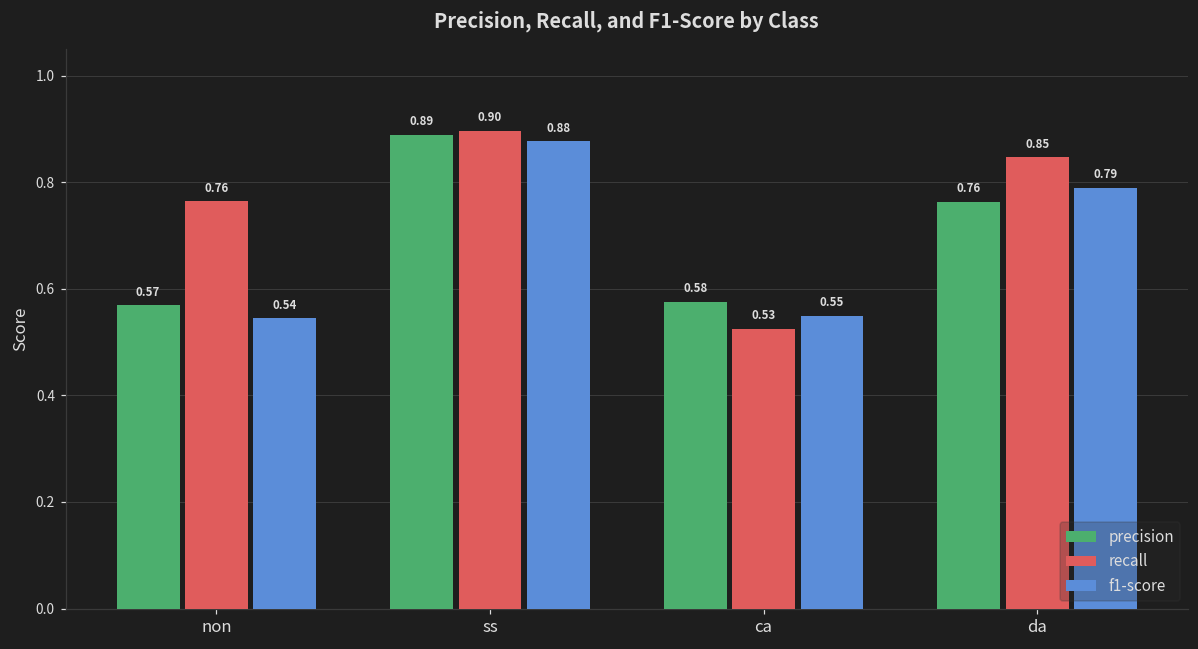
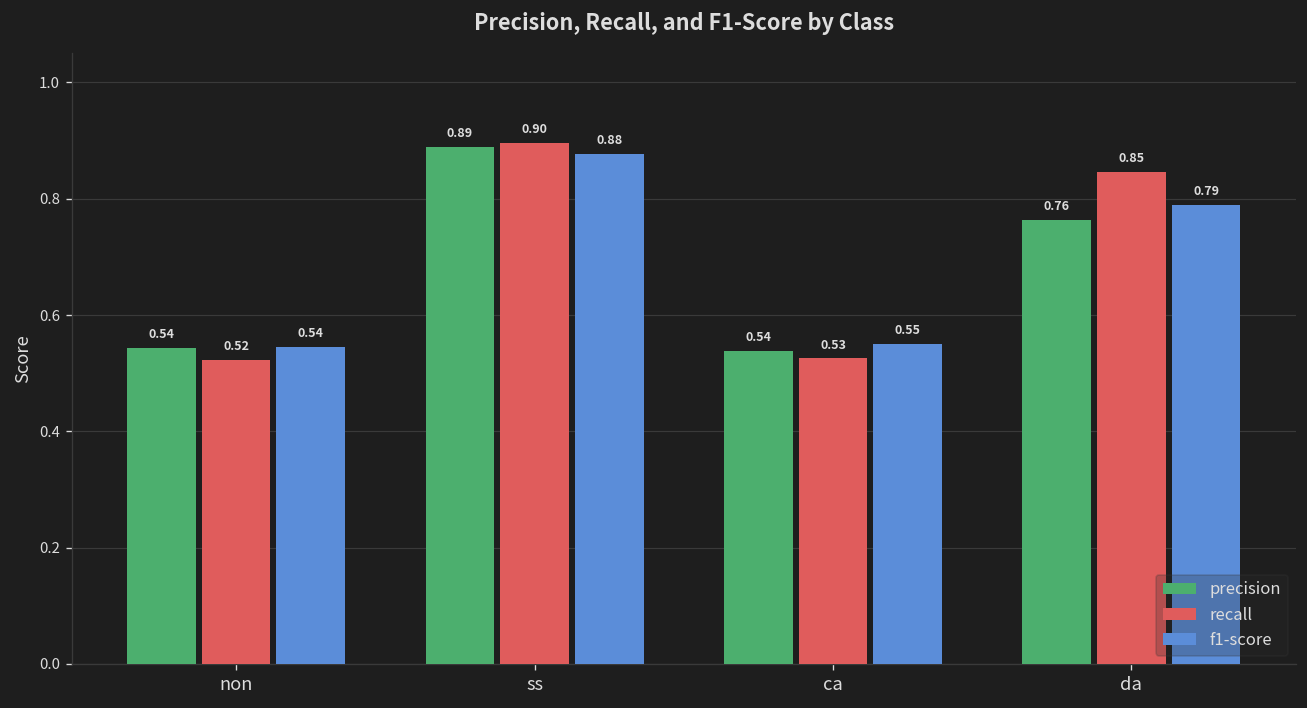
precision, non: 0.57 -> 0.54
recall, non: 0.76 -> 0.52
precision, ca: 0.58 -> 0.54
